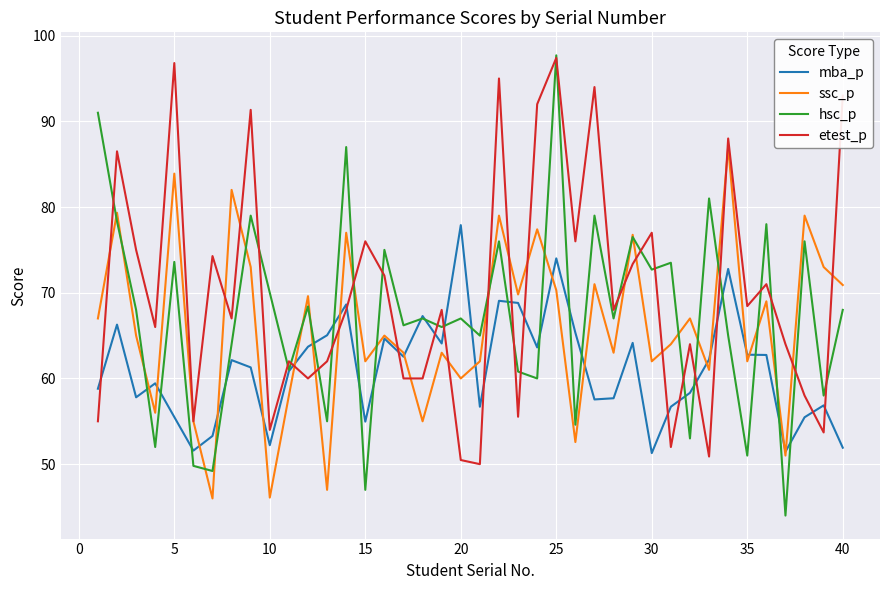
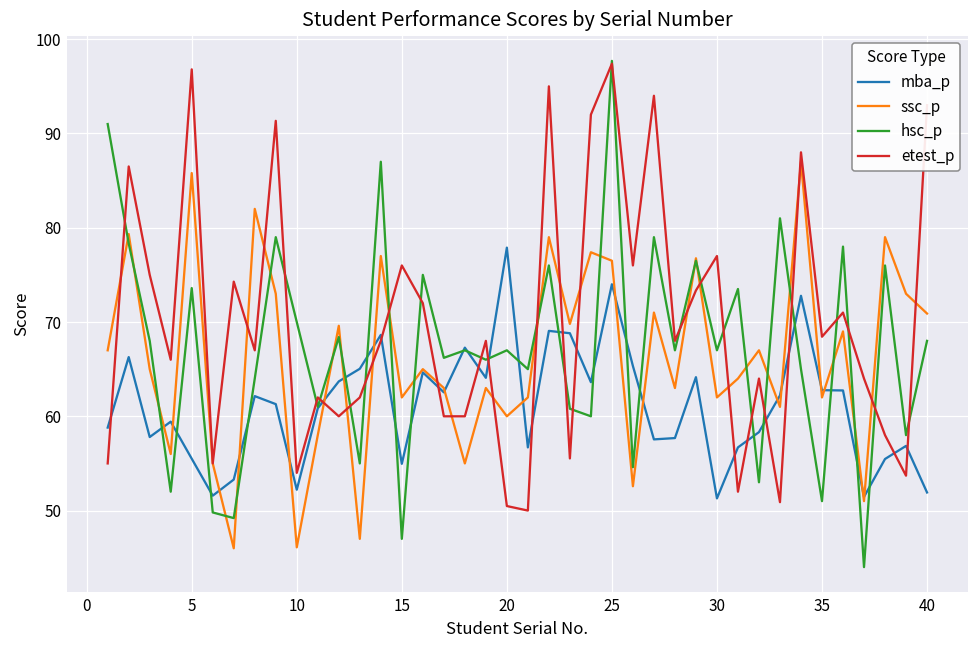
ssc_p, 5: 84 -> 86
ssc_p, 25: 70 -> 77
hsc_p, 30: 73 -> 67
